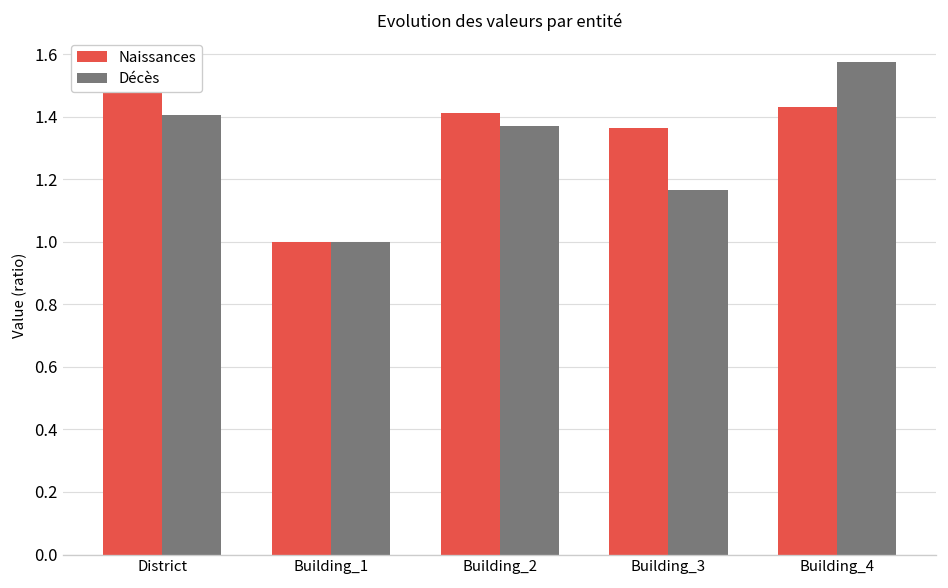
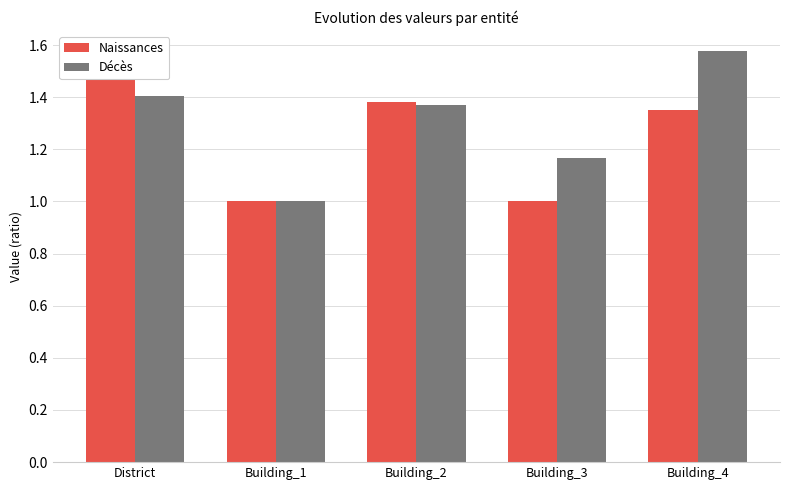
Naissances, Building_2: 1.41 -> 1.38
Naissances, Building_3: 1.36 -> 1.00
Naissances, Building_4: 1.43 -> 1.35
